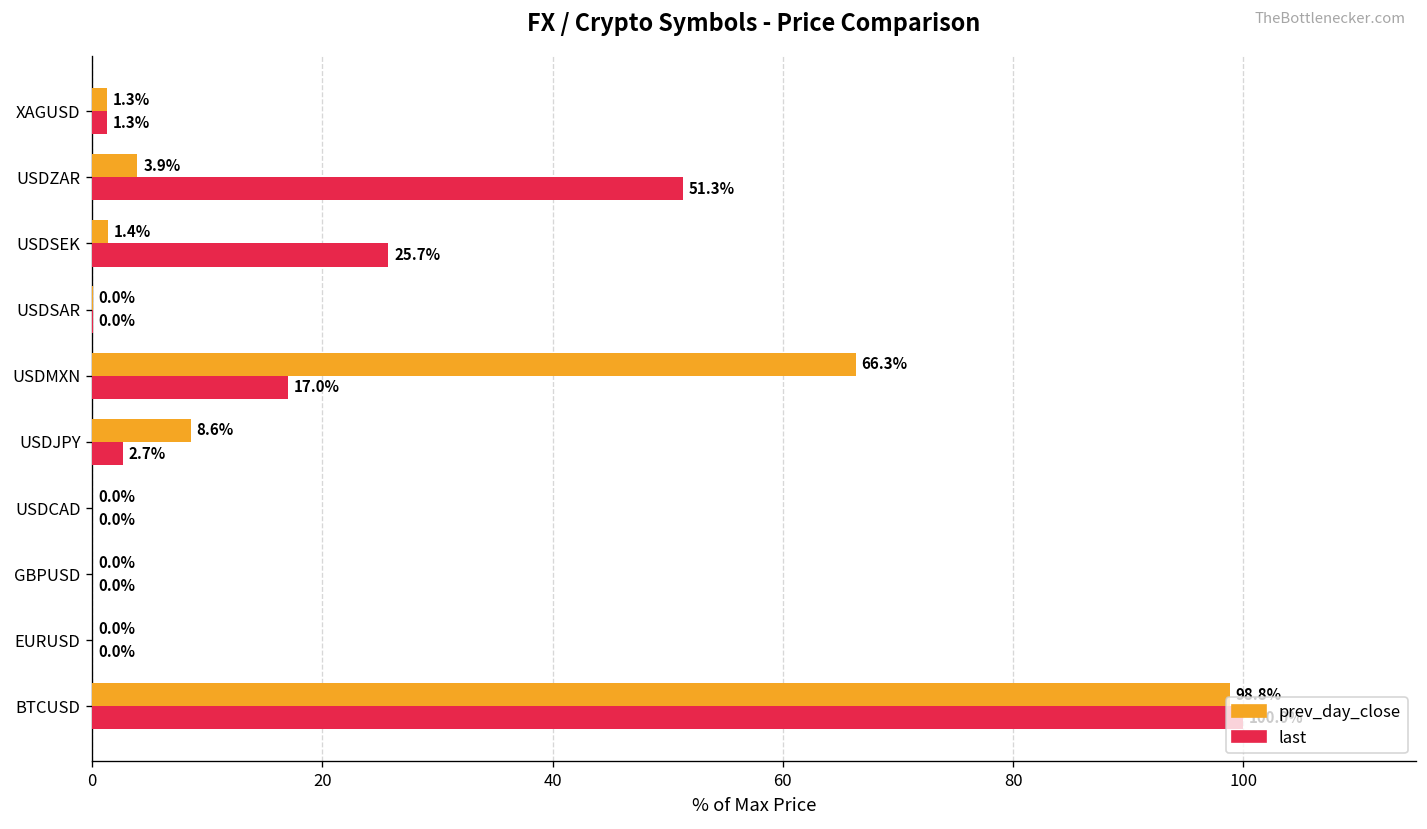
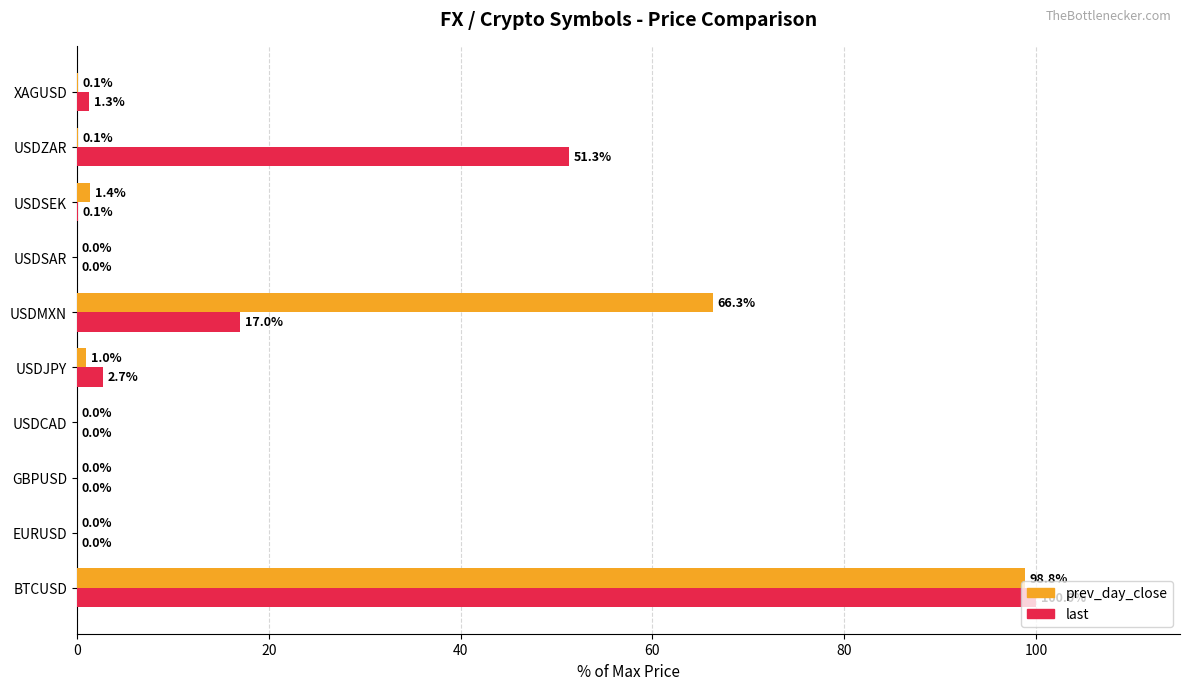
prev_day_close, XAGUSD: 1.3% -> 0.1%
prev_day_close, USDZAR: 3.9% -> 0.1%
last, USDSEK: 25.7% -> 0.1%
prev_day_close, USDJPY: 8.6% -> 1.0%
